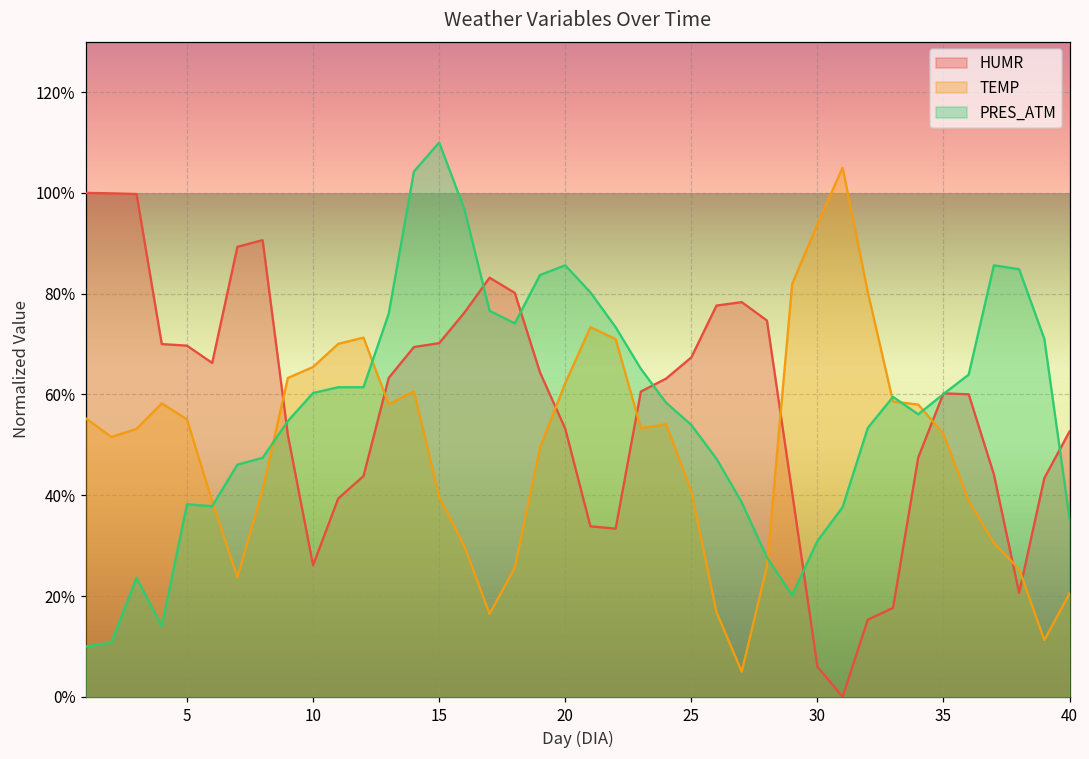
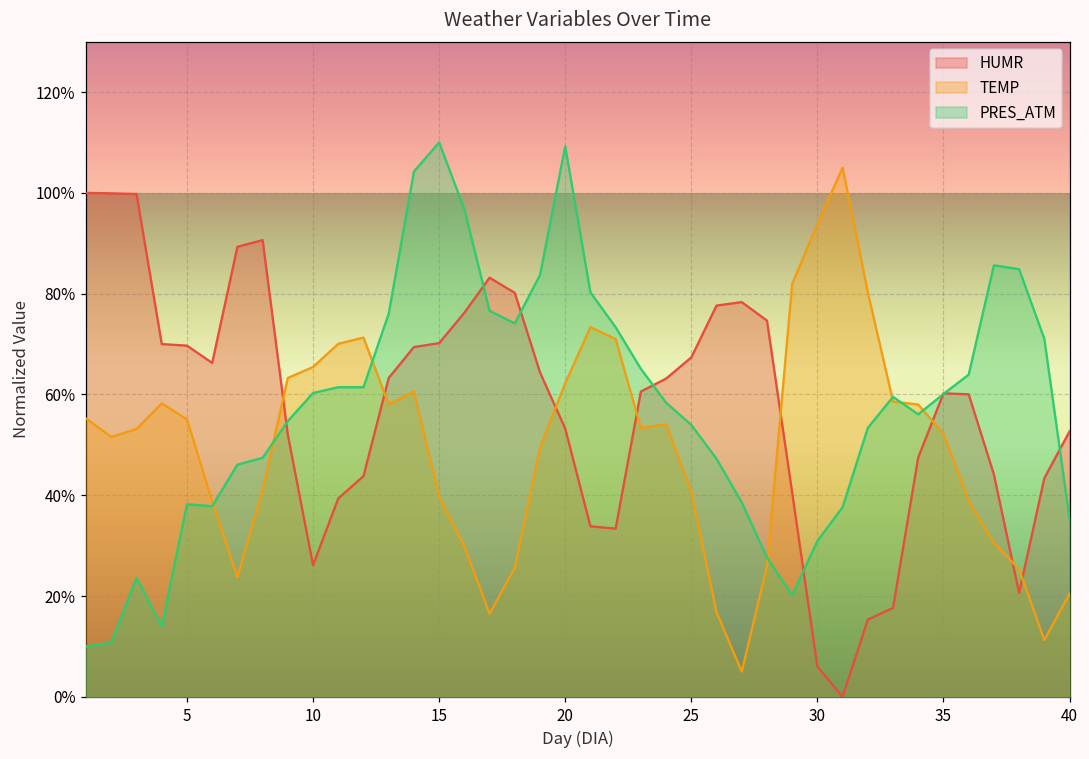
PRES_ATM, 20: 86% -> 109%
